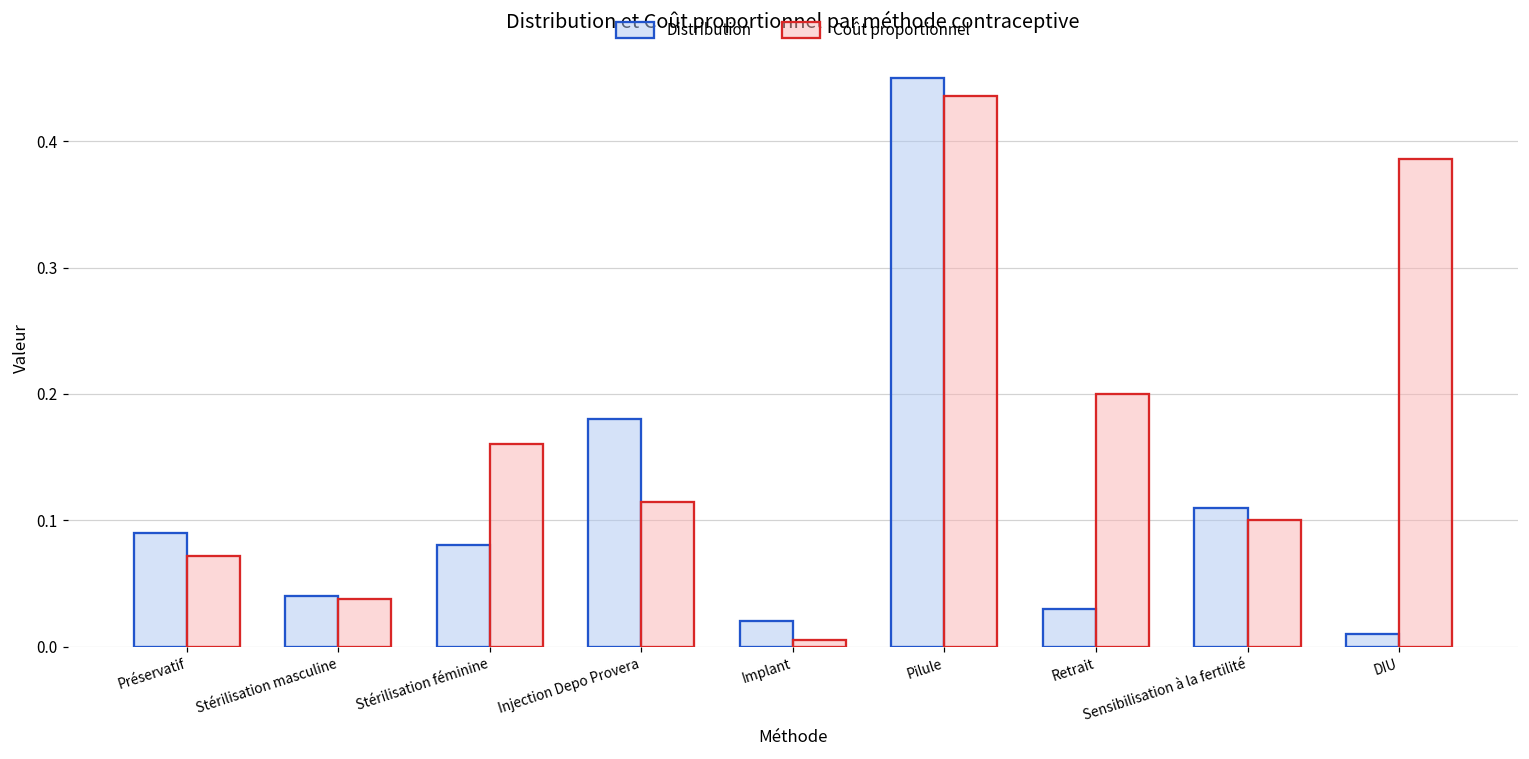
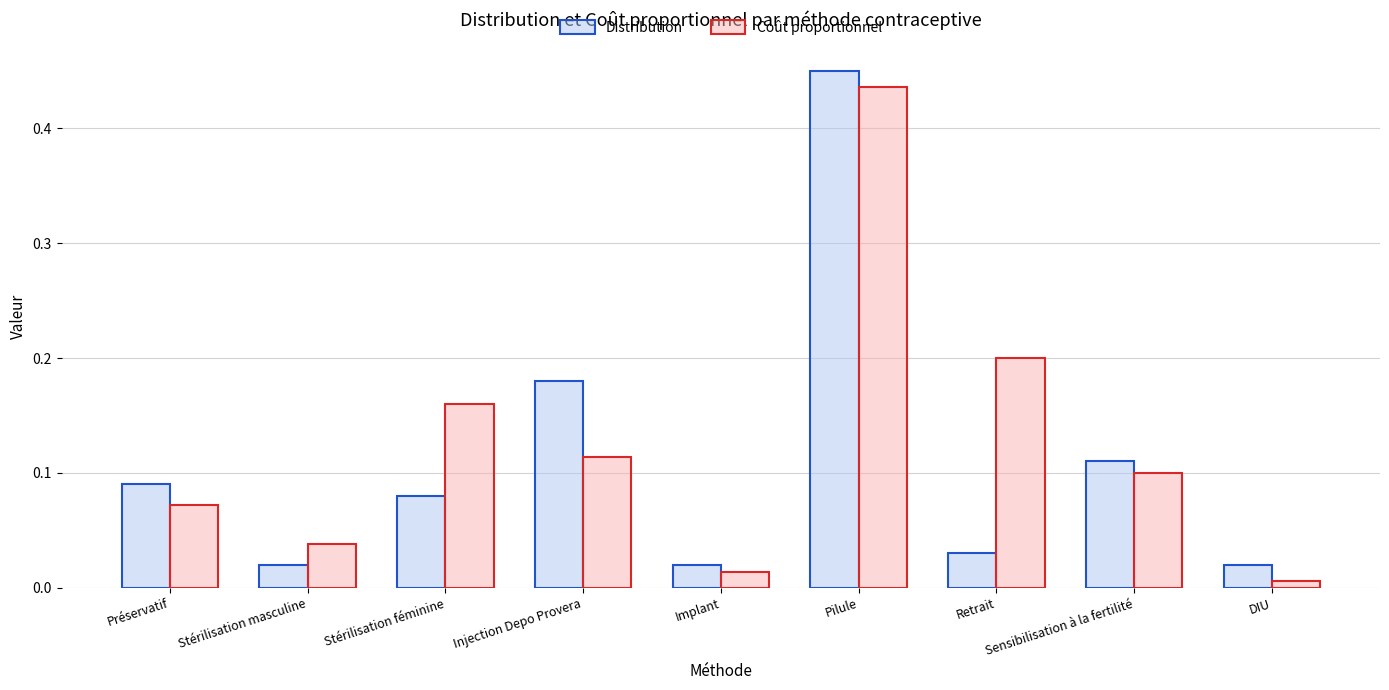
Distribution, Stérilisation masculine: 0.04 -> 0.02
Coût proportionnel, Implant: 0.005 -> 0.014
Distribution, DIU: 0.01 -> 0.02
Coût proportionnel, DIU: 0.386 -> 0.006
